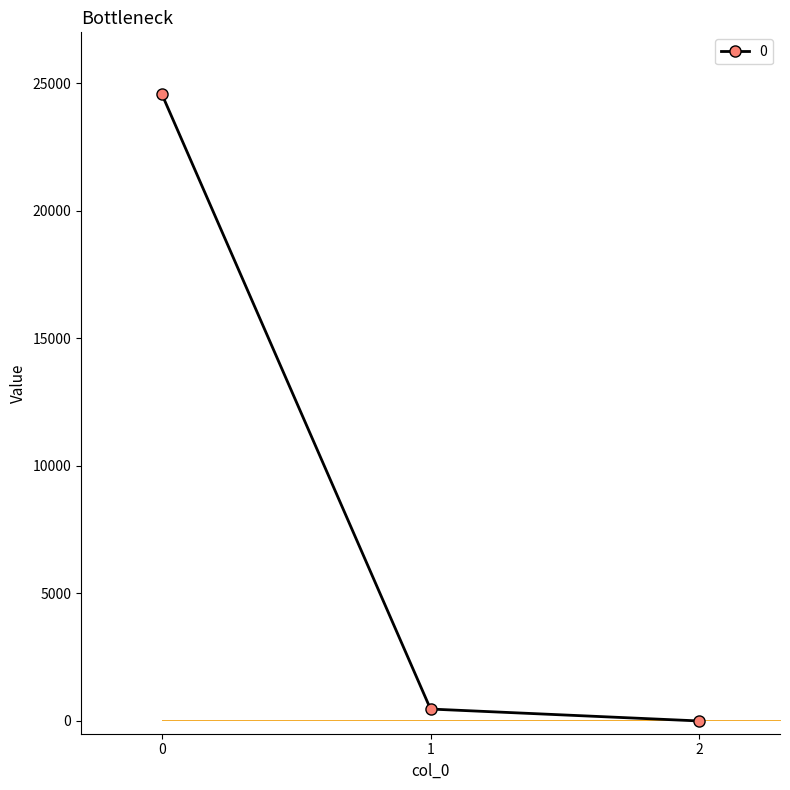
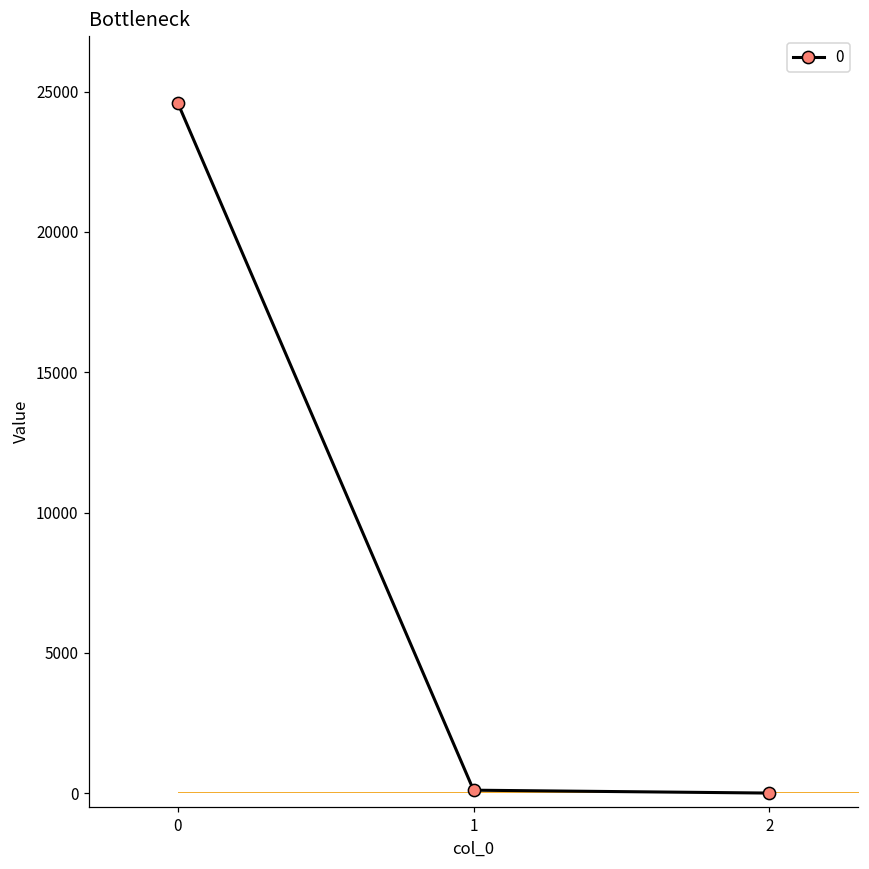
1: 500 -> 100
